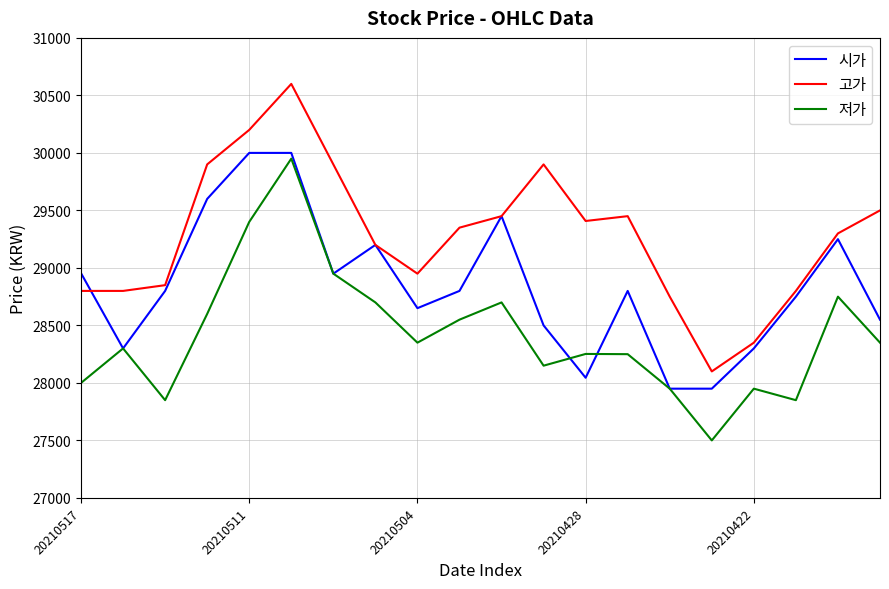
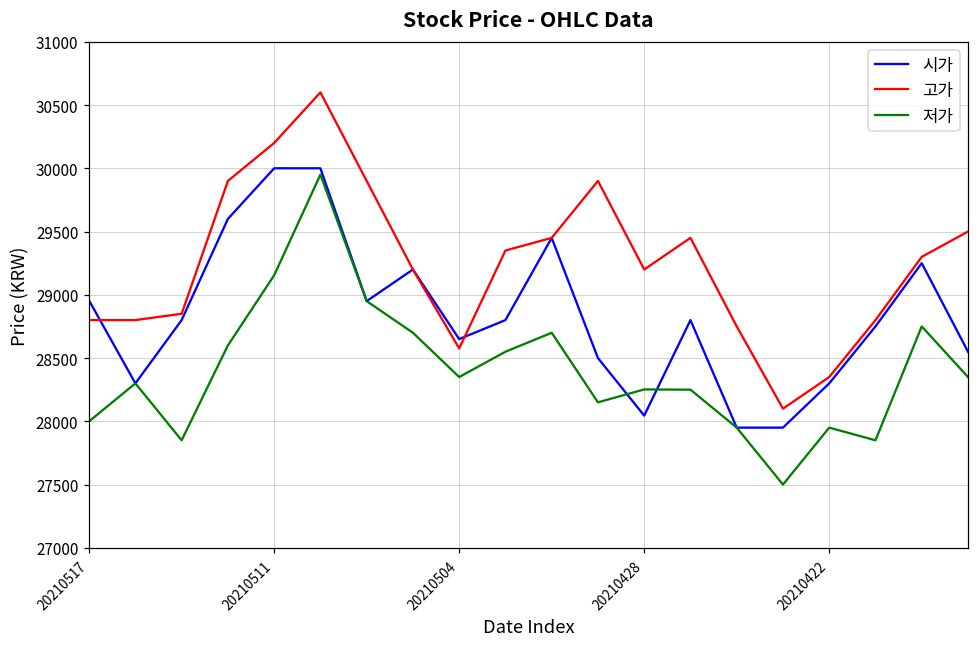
저가, 20210511: 29400 -> 29150
고가, 20210504: 28950 -> 28580
고가, 20210428: 29410 -> 29200
